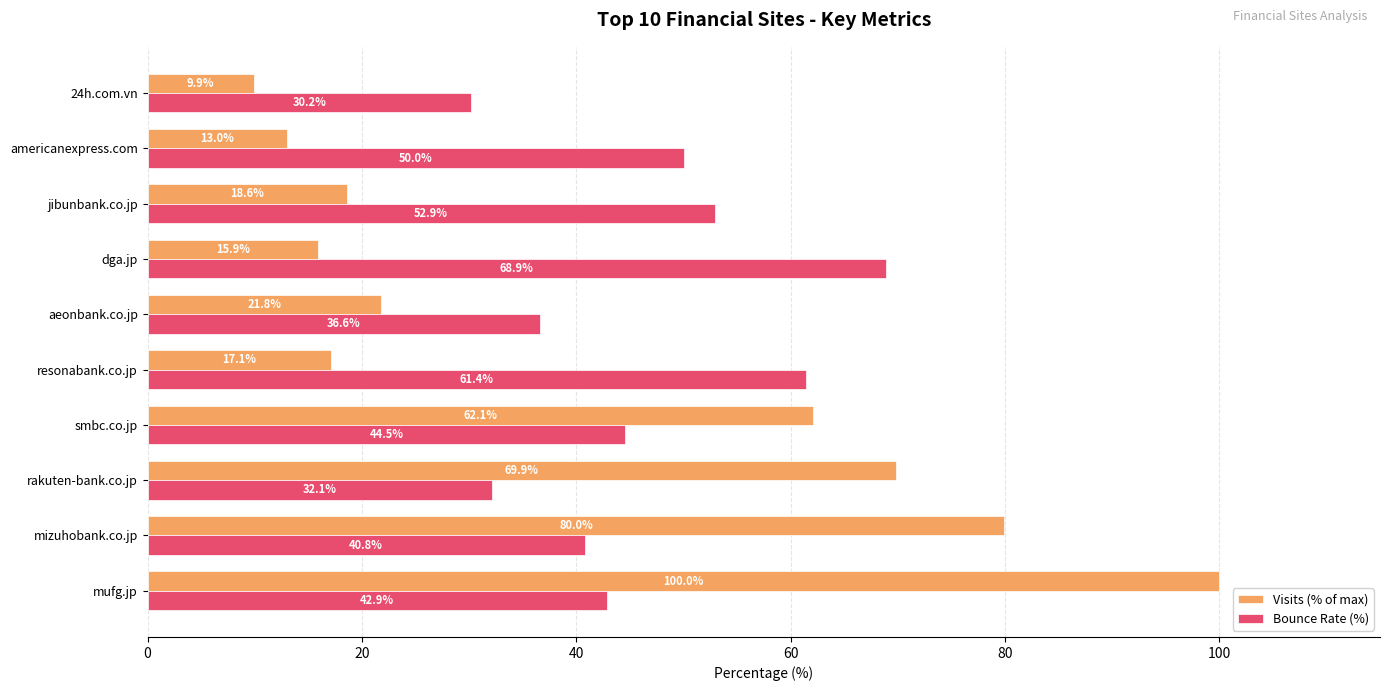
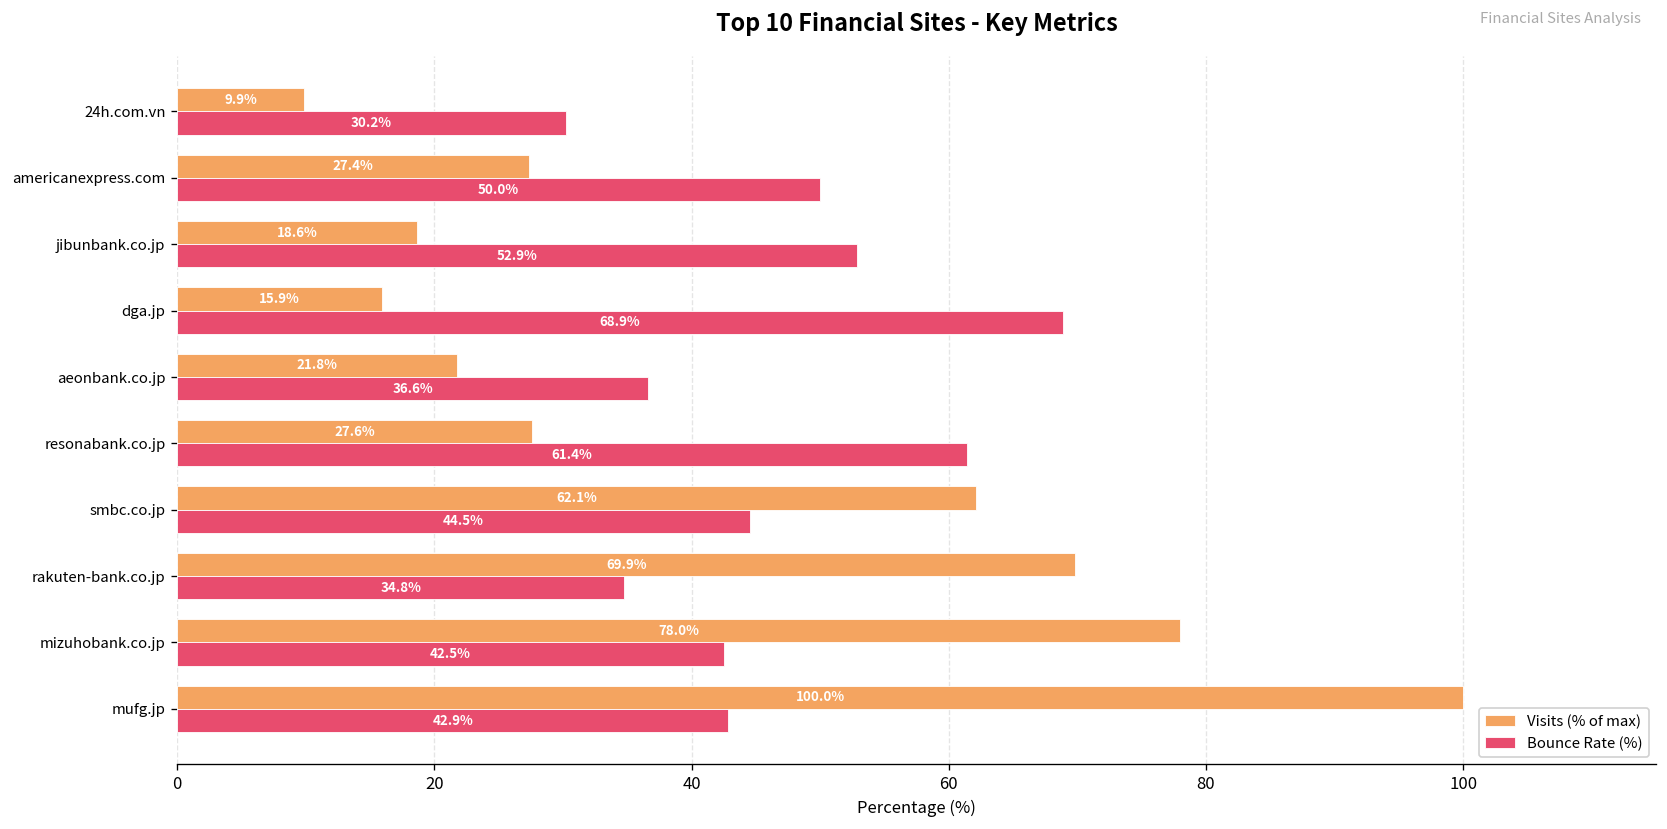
Visits (% of max), americanexpress.com: 13.0% -> 27.4%
Visits (% of max), resonabank.co.jp: 17.1% -> 27.6%
Bounce Rate (%), rakuten-bank.co.jp: 32.1% -> 34.8%
Visits (% of max), mizuhobank.co.jp: 80.0% -> 78.0%
Bounce Rate (%), mizuhobank.co.jp: 40.8% -> 42.5%
